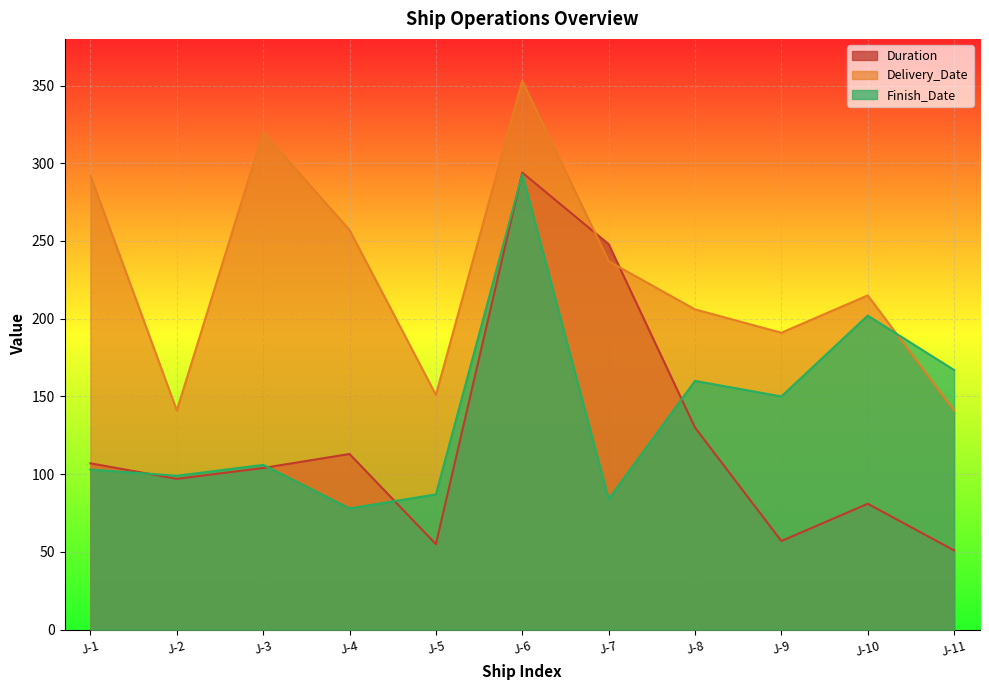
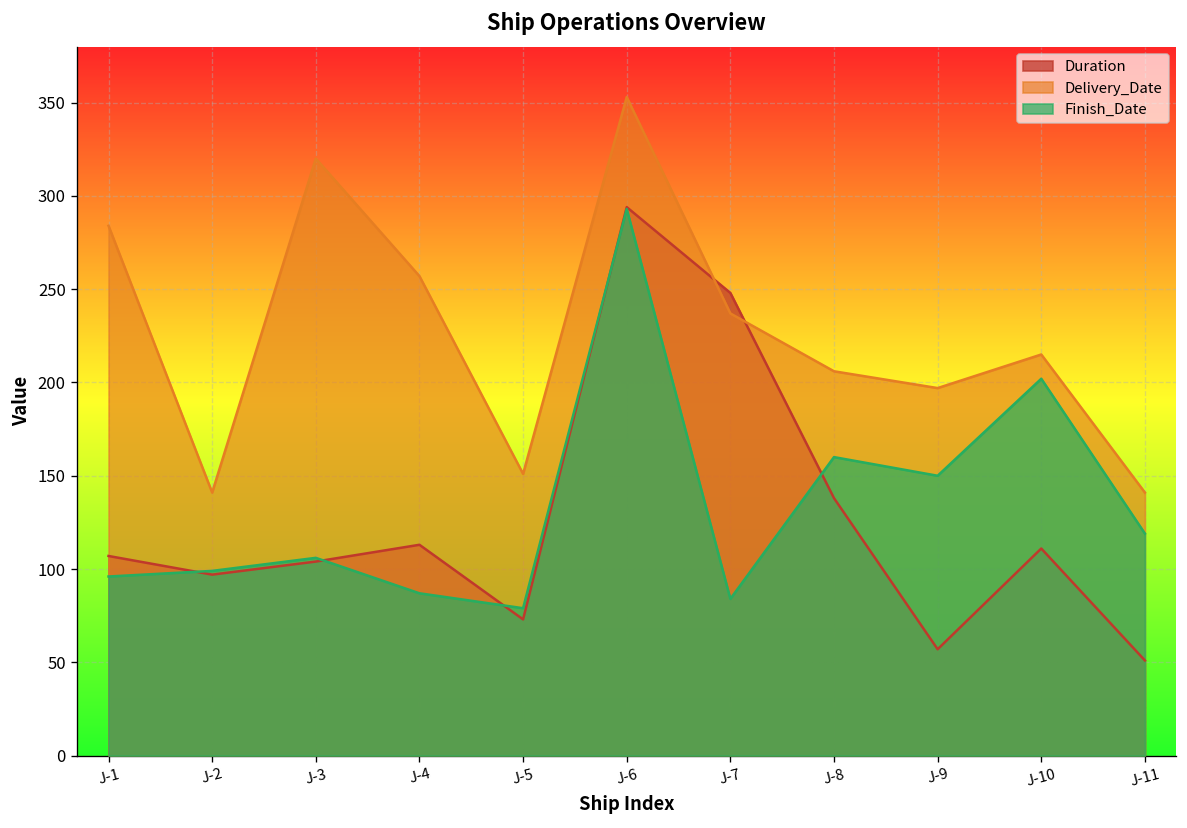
Delivery_Date, J-1: 292 -> 284
Finish_Date, J-1: 103 -> 96
Finish_Date, J-4: 78 -> 87
Duration, J-5: 55 -> 73
Finish_Date, J-5: 87 -> 79
Duration, J-8: 130 -> 138
Delivery_Date, J-9: 191 -> 197
Duration, J-10: 81 -> 111
Finish_Date, J-11: 167 -> 119
